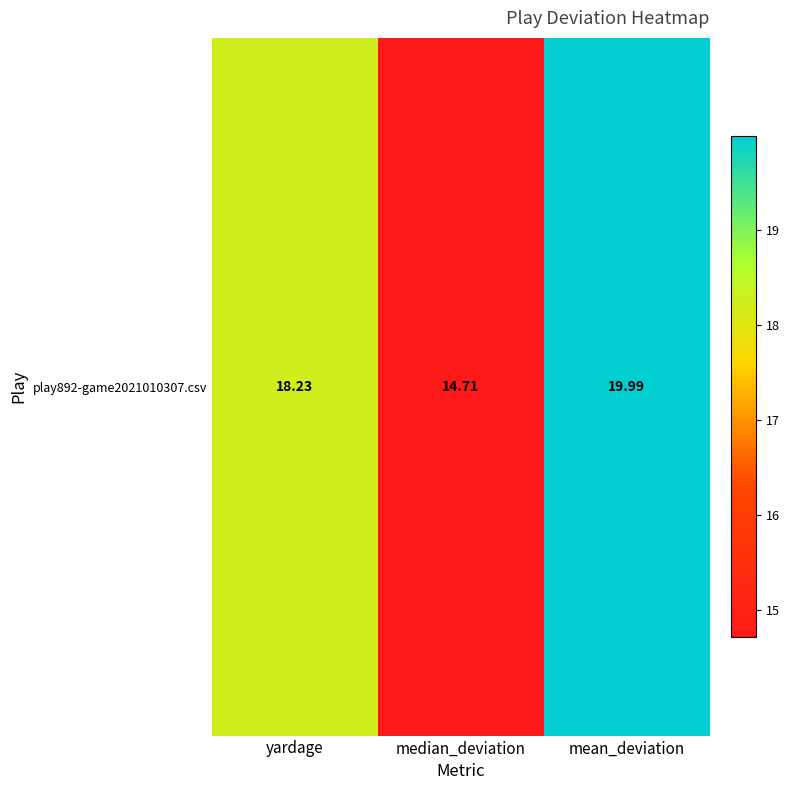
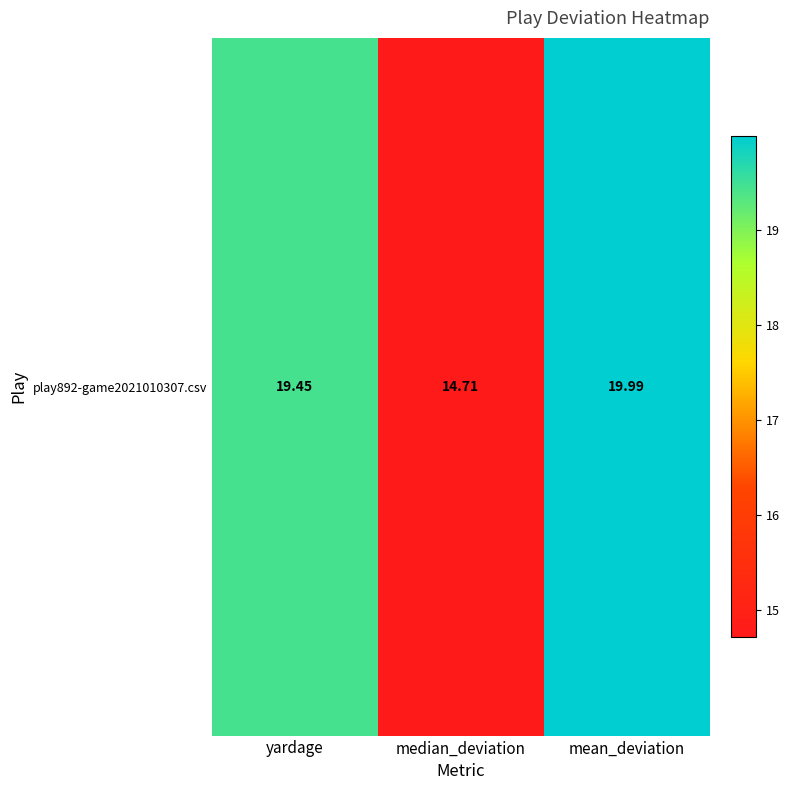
play892-game2021010307.csv, yardage: 18.23 -> 19.45
